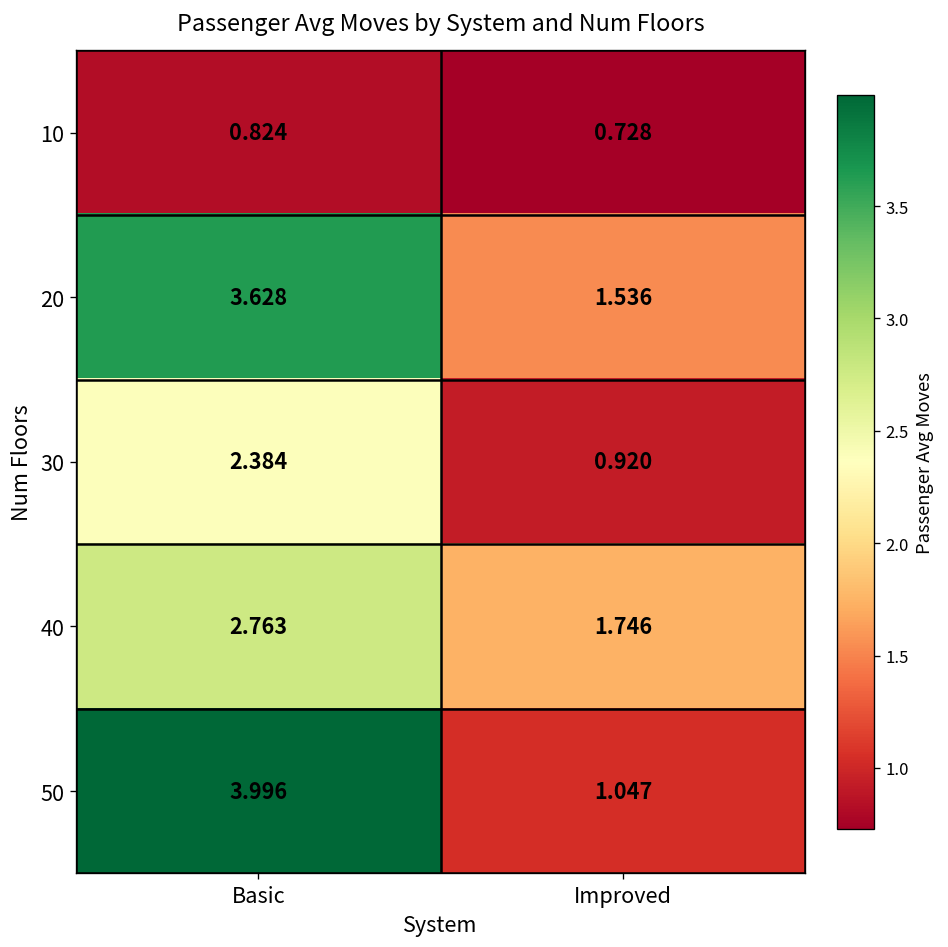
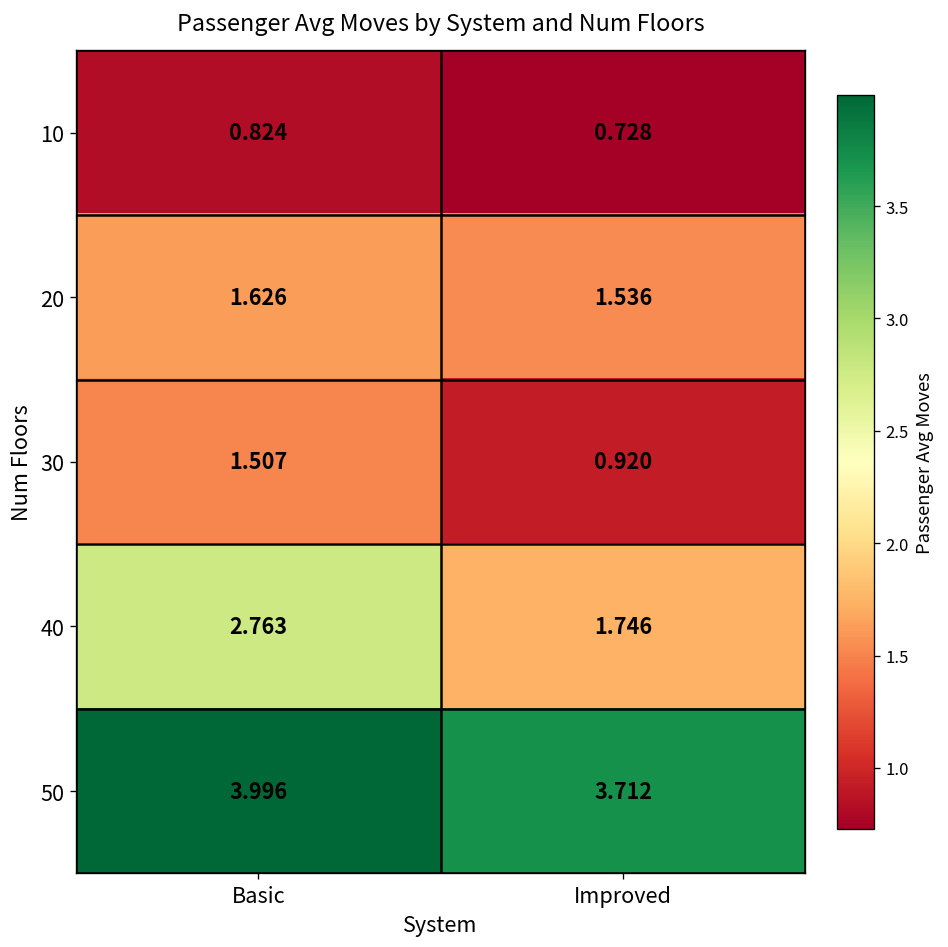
20, Basic: 3.628 -> 1.626
30, Basic: 2.384 -> 1.507
50, Improved: 1.047 -> 3.712
